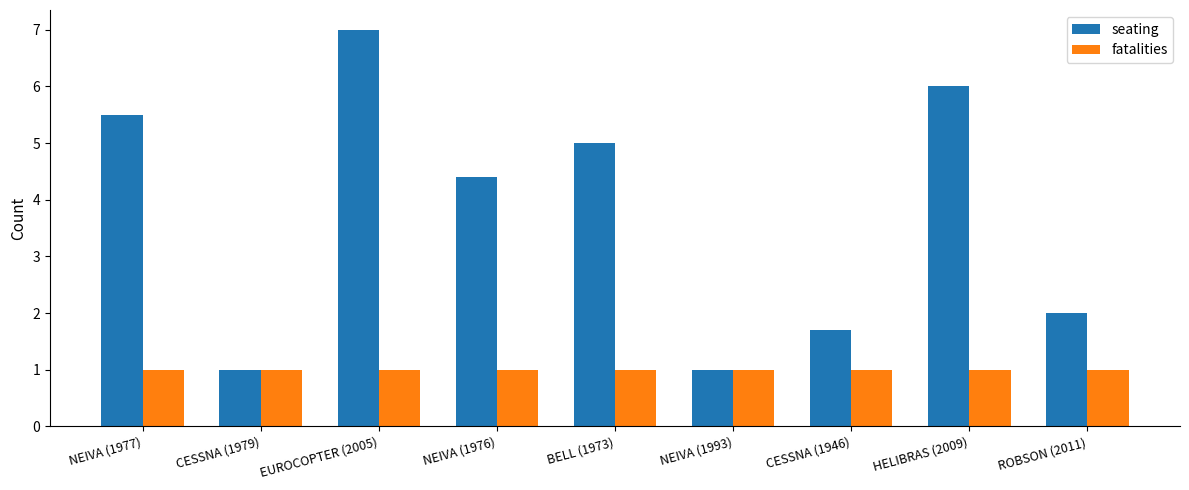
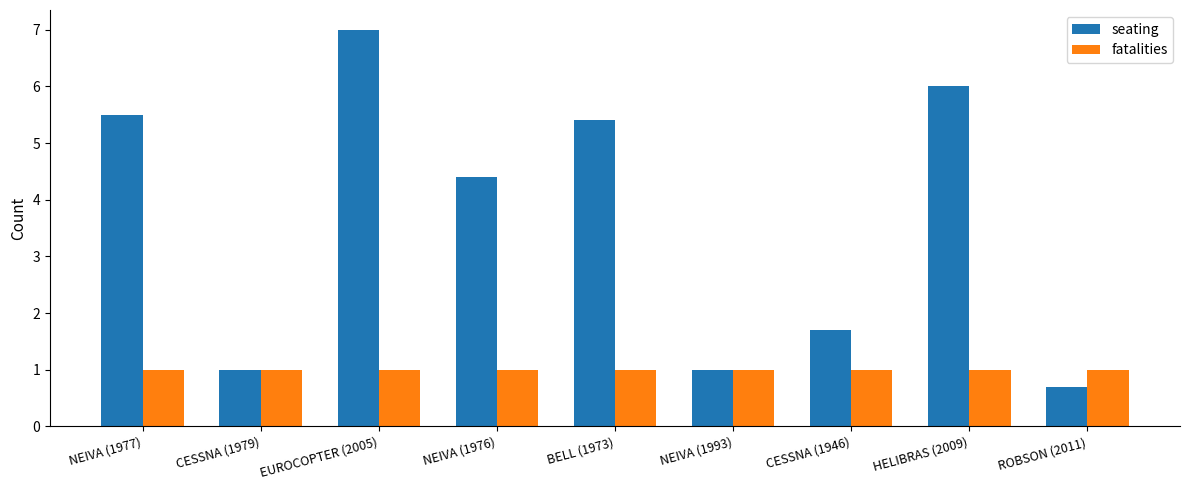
seating, BELL (1973): 5.0 -> 5.4
seating, ROBSON (2011): 2.0 -> 0.7
